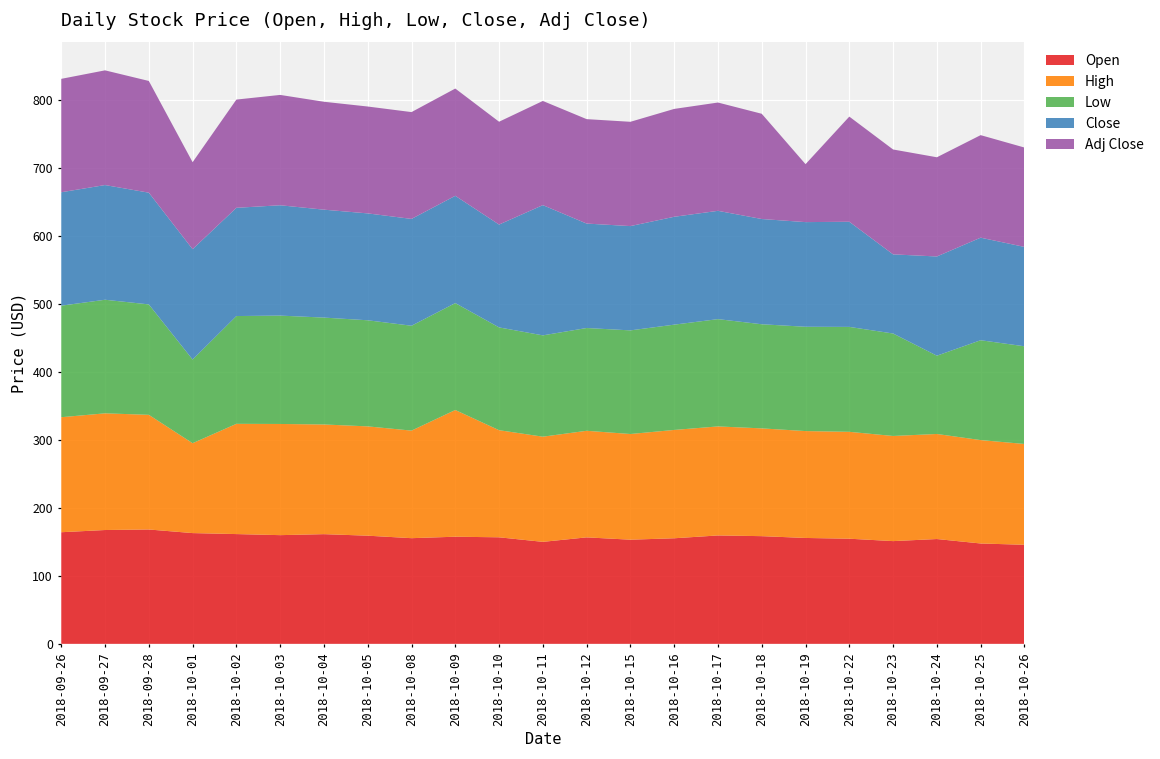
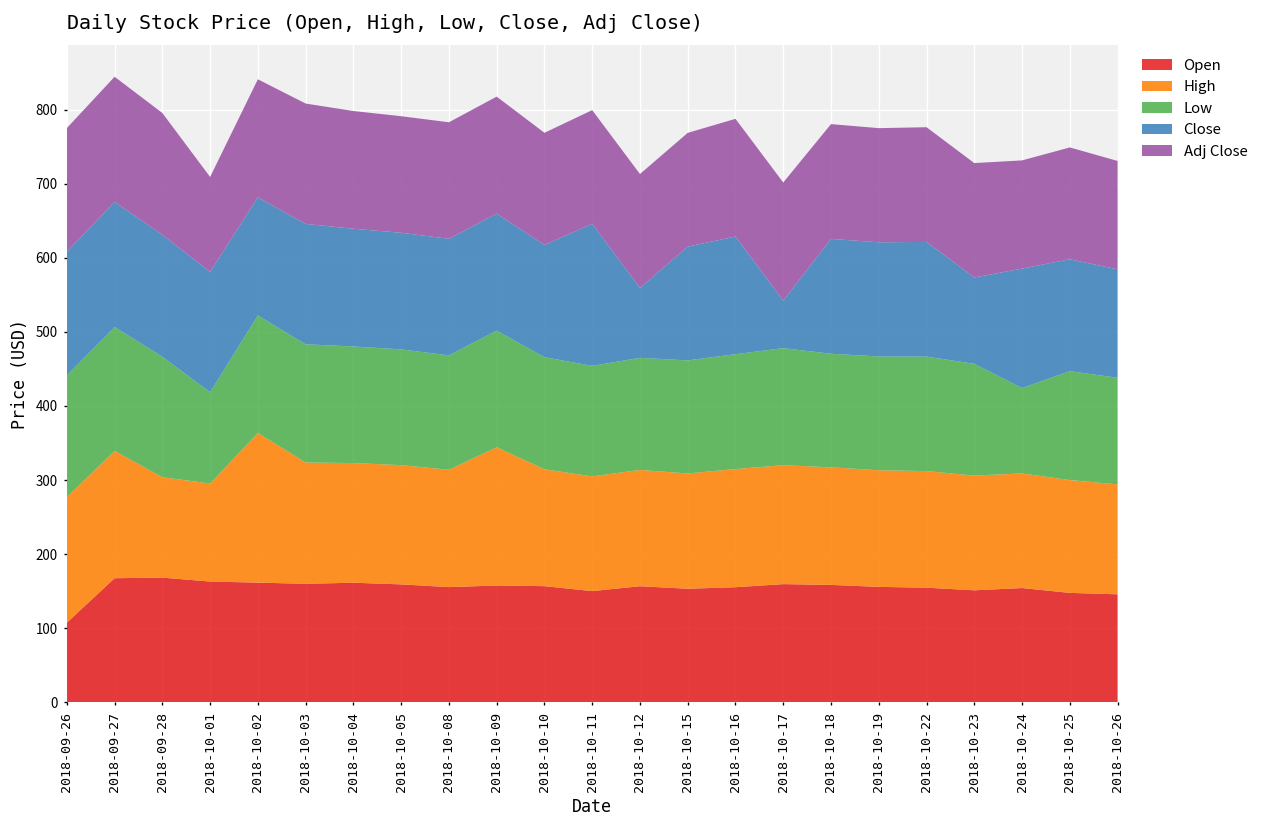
Open, 2018-09-26: 160 -> 110
High, 2018-09-28: 170 -> 140
High, 2018-10-02: 160 -> 200
Close, 2018-10-12: 150 -> 90
Close, 2018-10-17: 160 -> 60
Adj Close, 2018-10-19: 90 -> 150
Close, 2018-10-24: 150 -> 160
